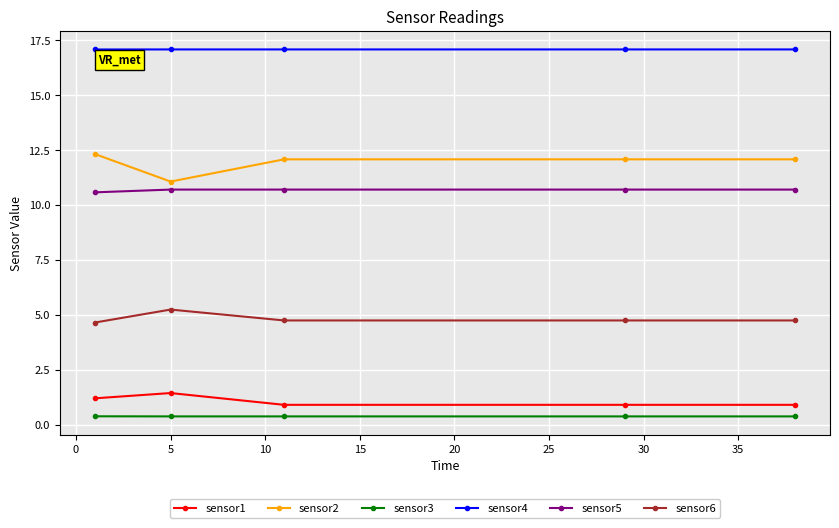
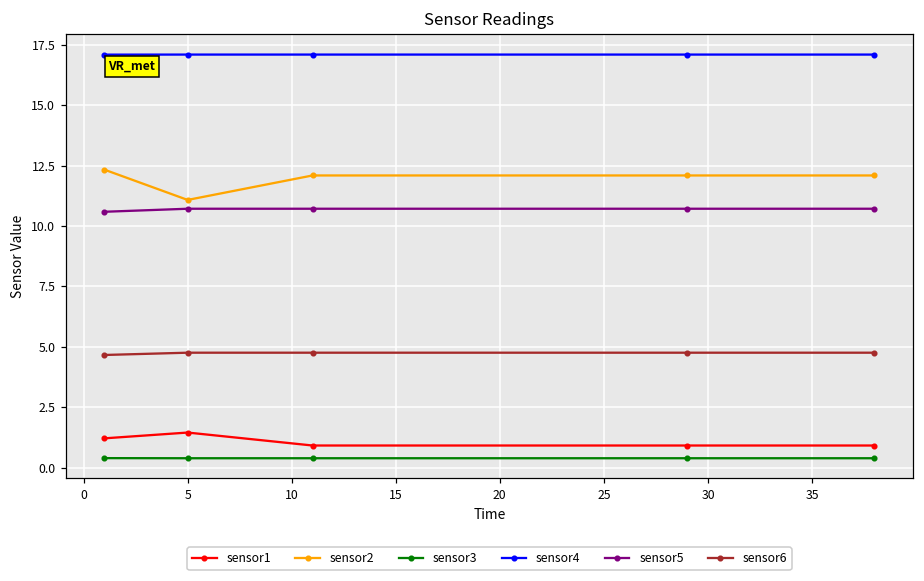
sensor6, 5: 5.3 -> 4.8
